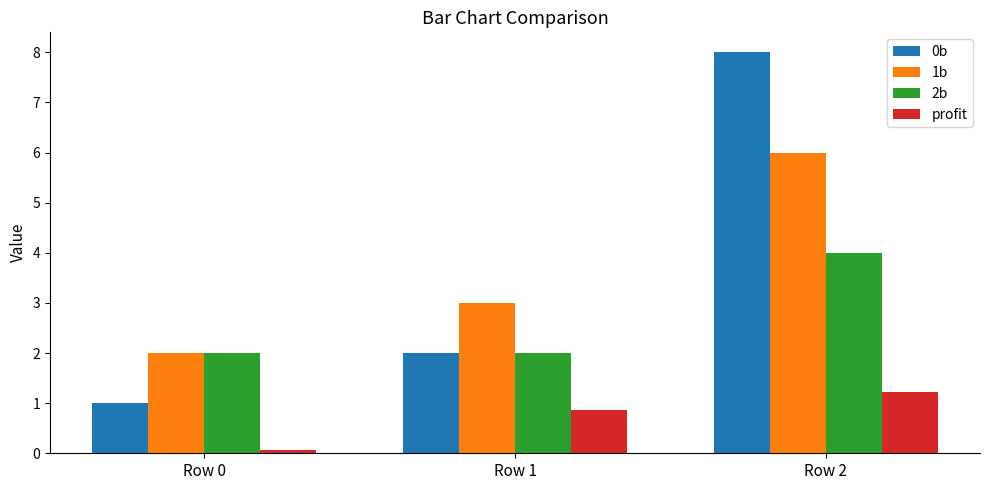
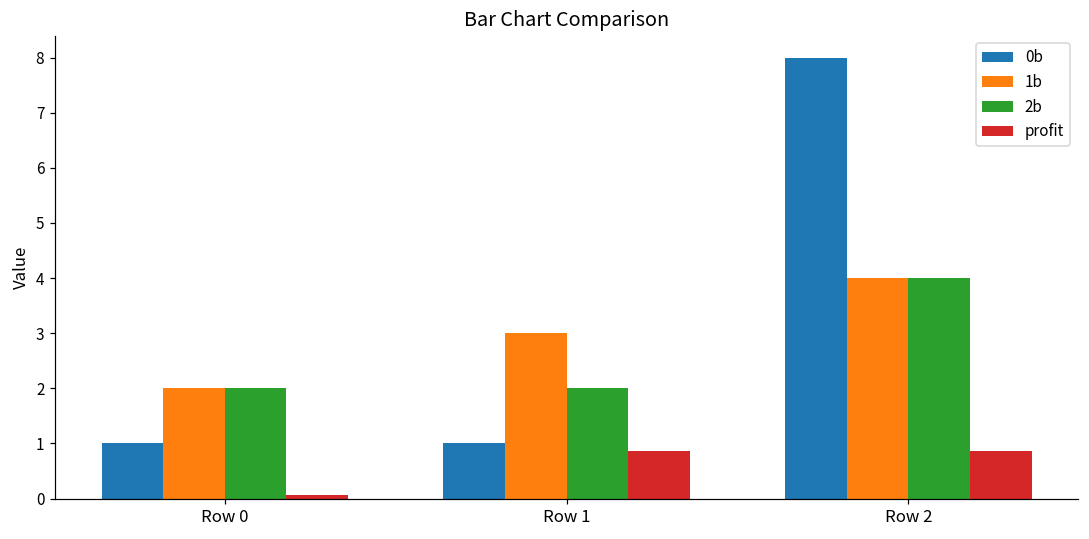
0b, Row 1: 2 -> 1
1b, Row 2: 6 -> 4
profit, Row 2: 1.2 -> 0.9
